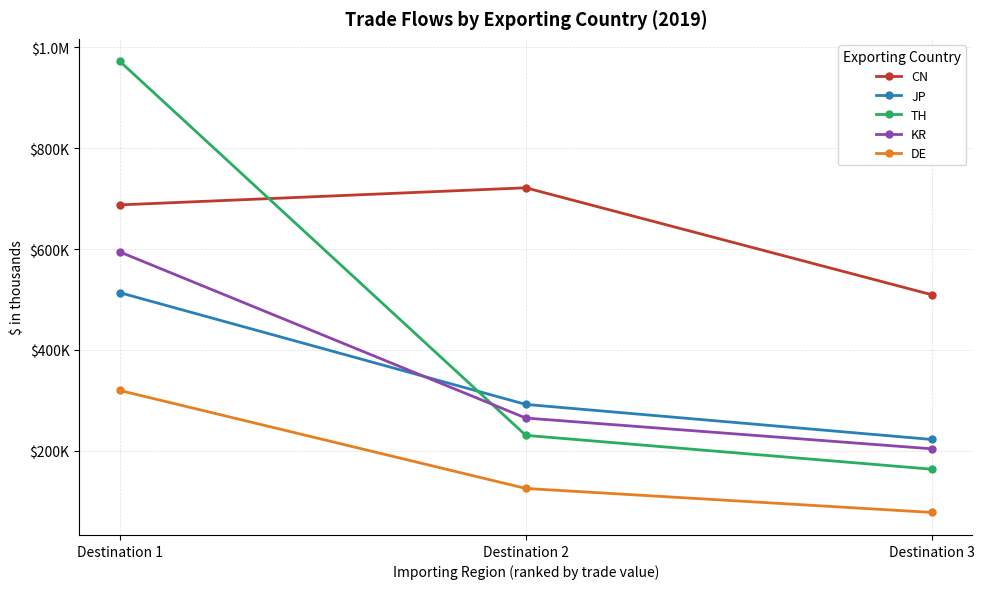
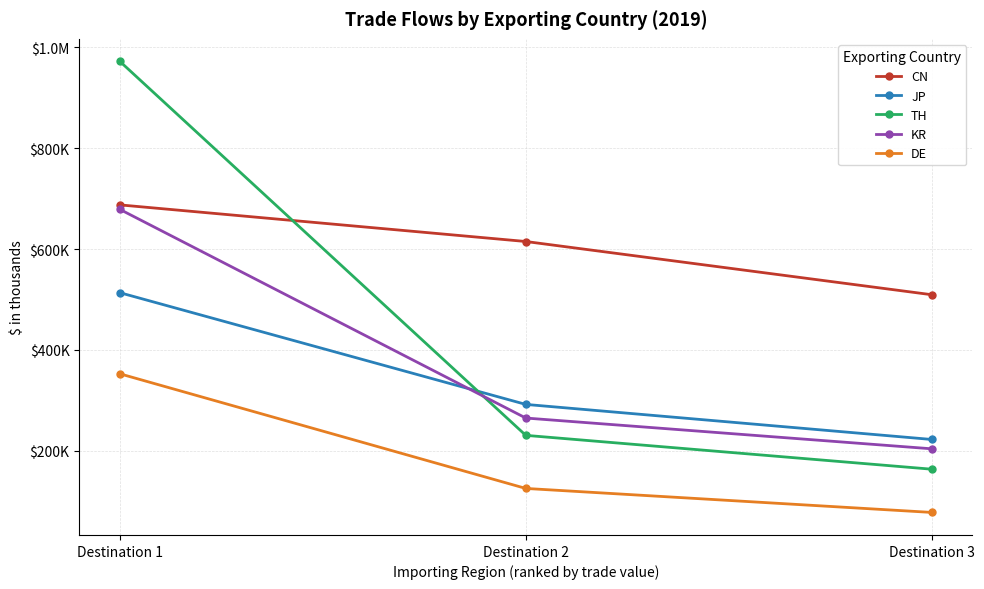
KR, Destination 1: $590000 -> $680000
DE, Destination 1: $320000 -> $350000
CN, Destination 2: $720000 -> $610000
